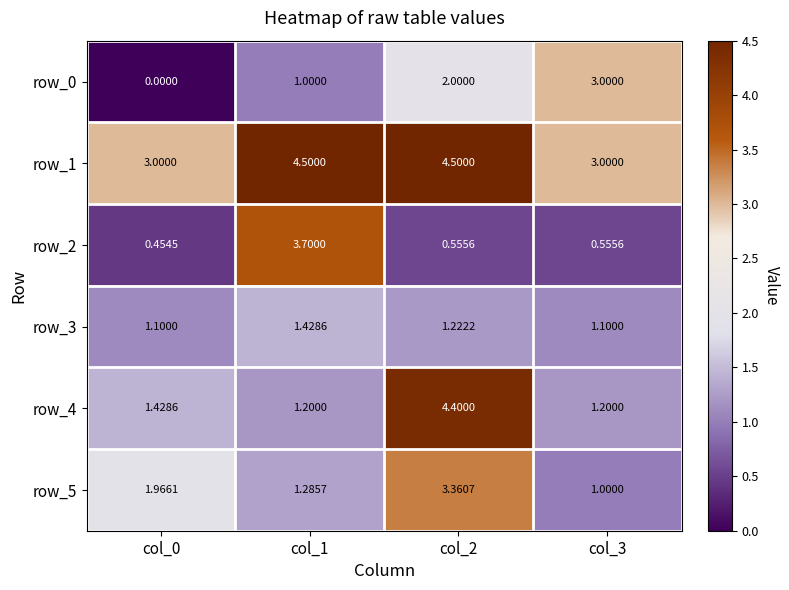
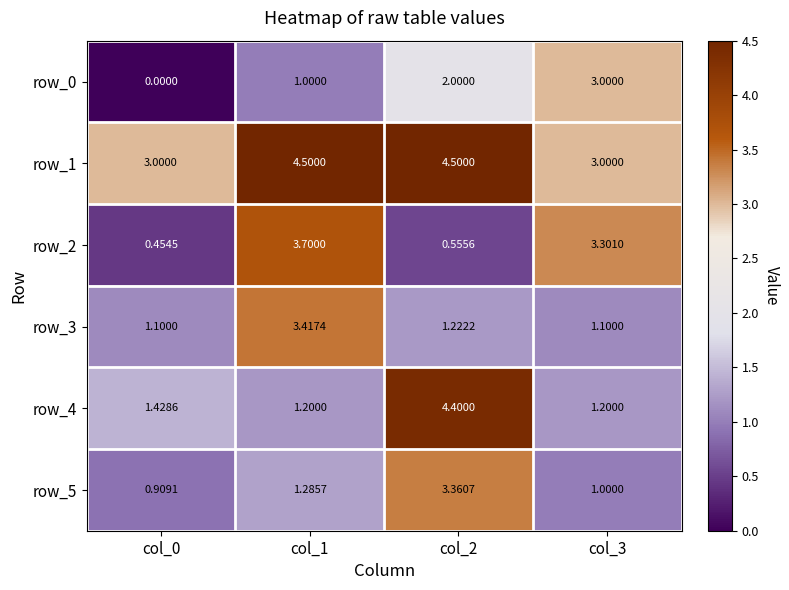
row_2, col_3: 0.5556 -> 3.3010
row_3, col_1: 1.4286 -> 3.4174
row_5, col_0: 1.9661 -> 0.9091
